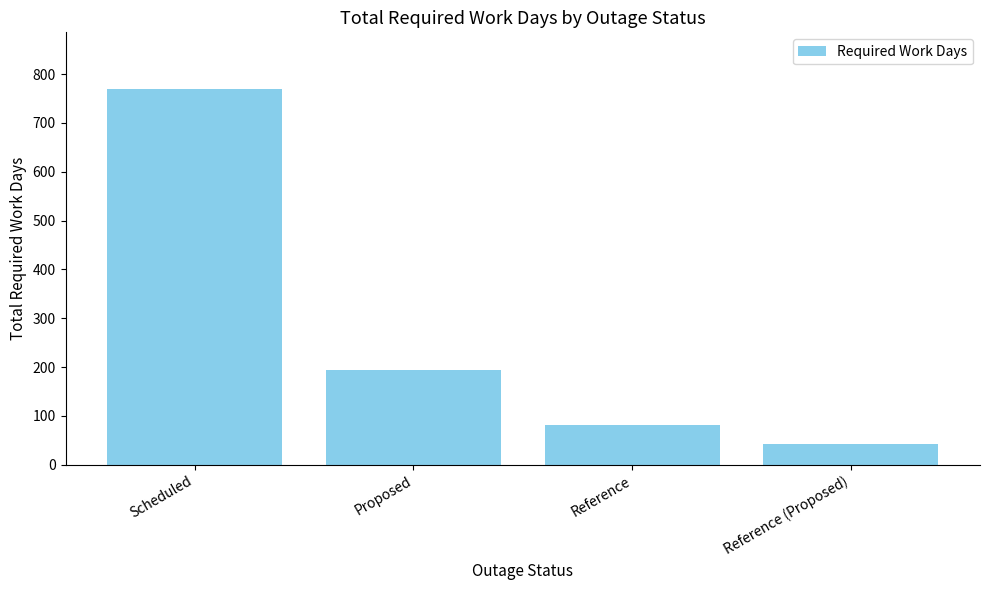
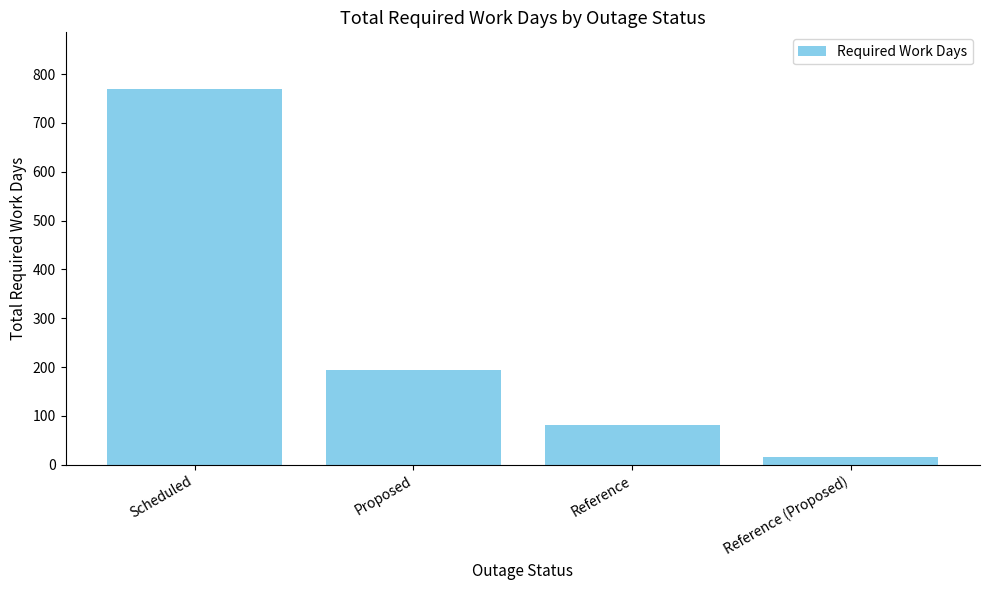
Reference (Proposed): 40 -> 20
